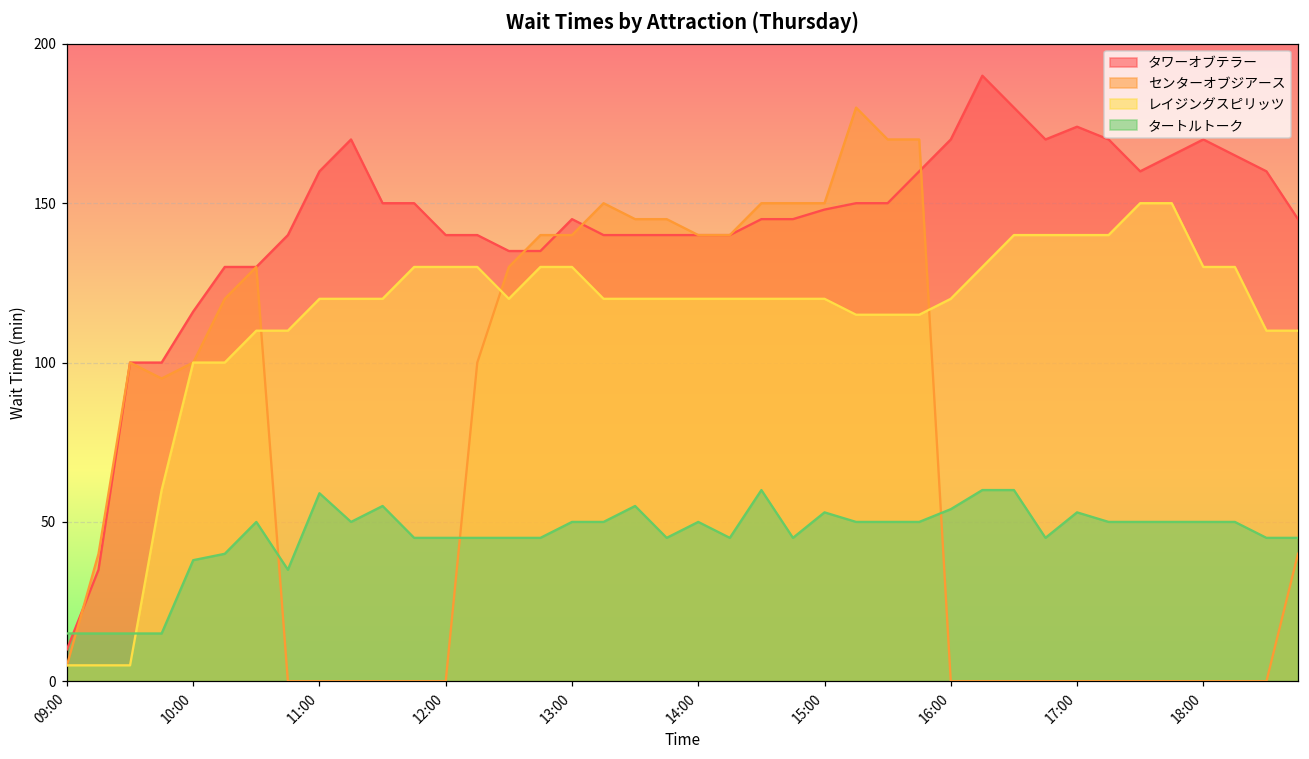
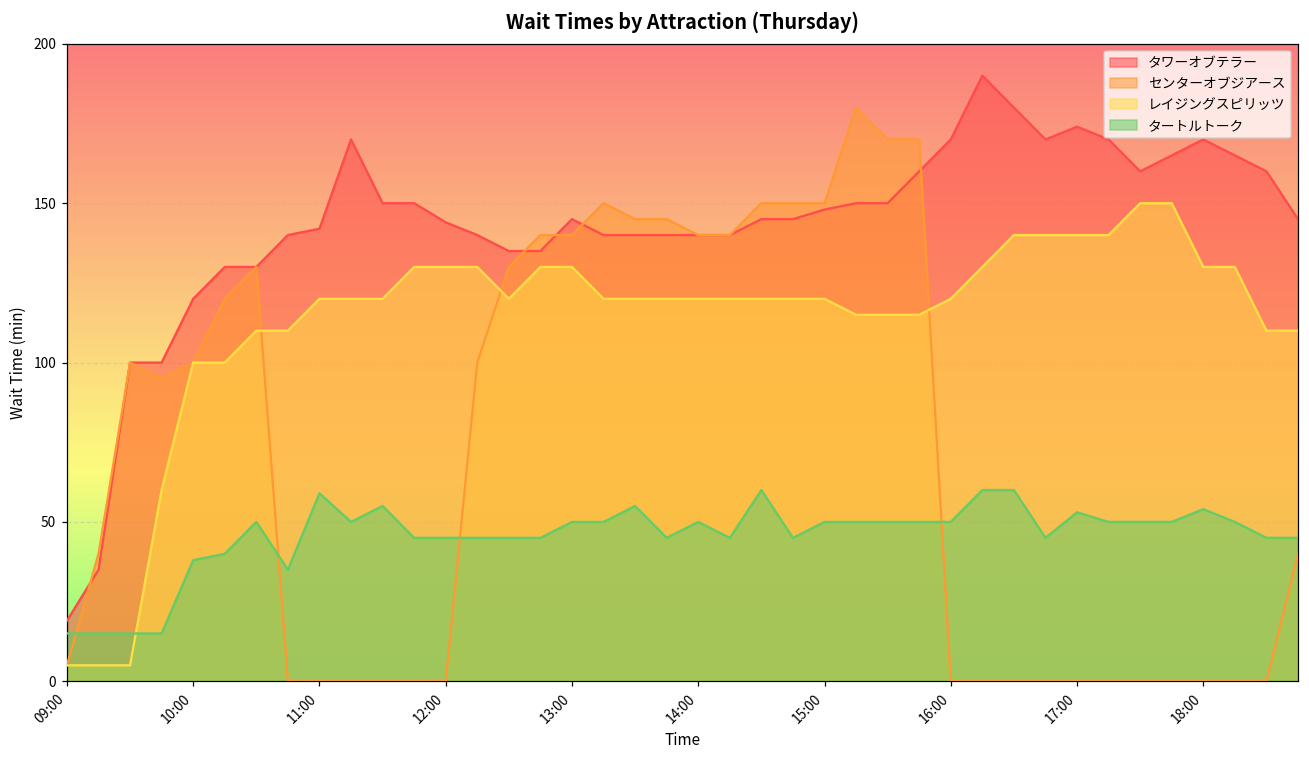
タワーオブテラー, 09:00: 10 -> 19
タワーオブテラー, 10:00: 116 -> 120
タワーオブテラー, 11:00: 160 -> 142
タワーオブテラー, 12:00: 140 -> 144
タートルトーク, 15:00: 53 -> 50
タートルトーク, 16:00: 54 -> 50
タートルトーク, 18:00: 50 -> 54
